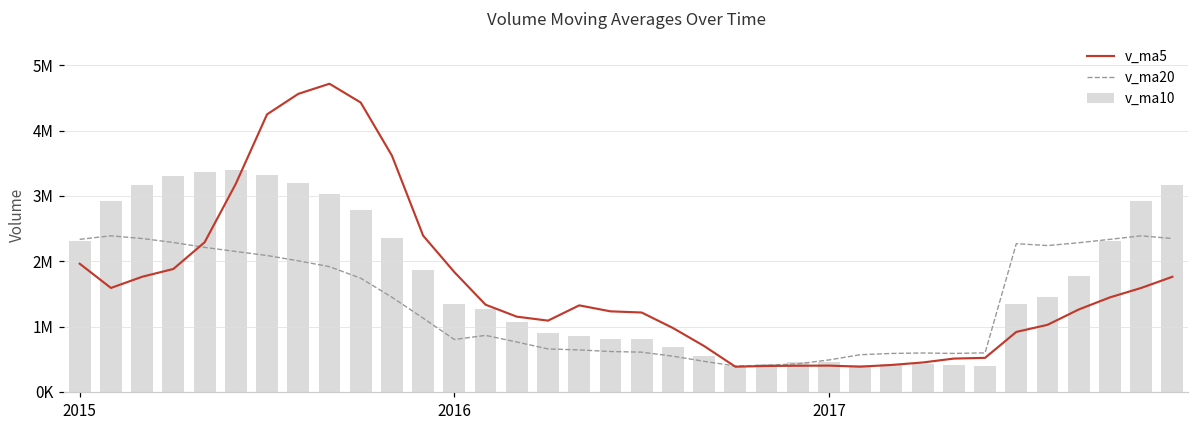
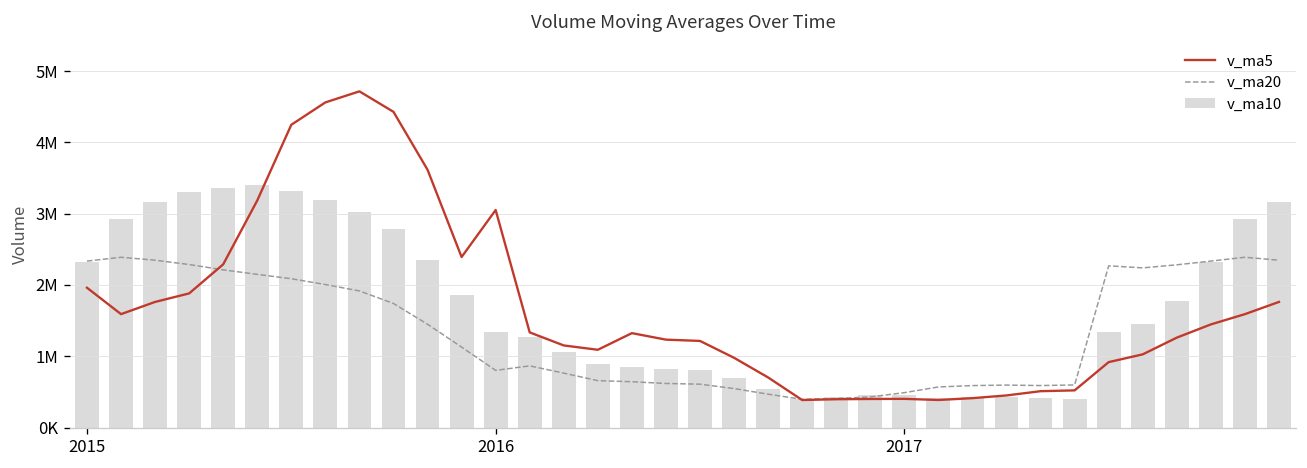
v_ma5, 2016: 1800000 -> 3100000
